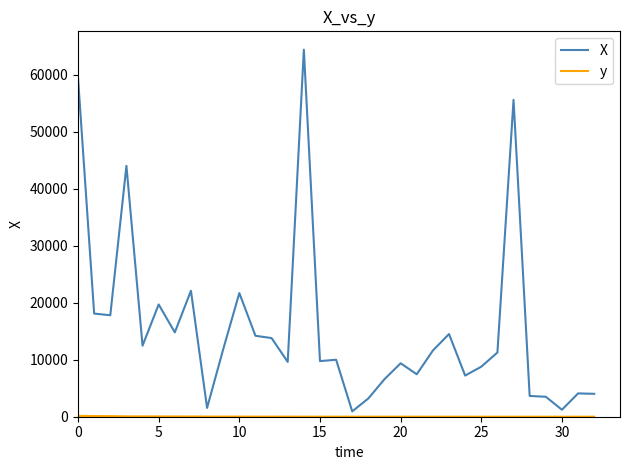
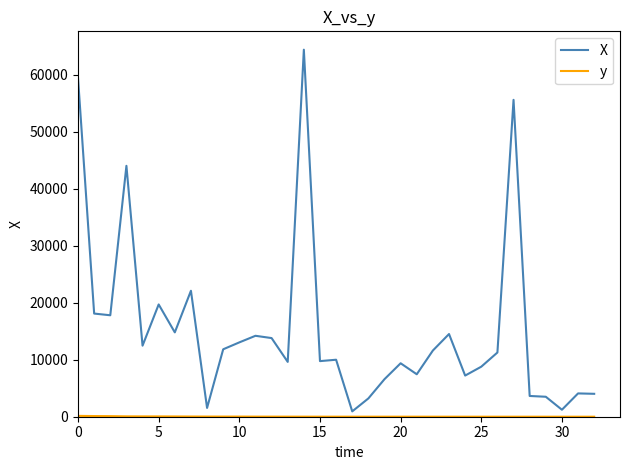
X, 10: 22000 -> 13000
